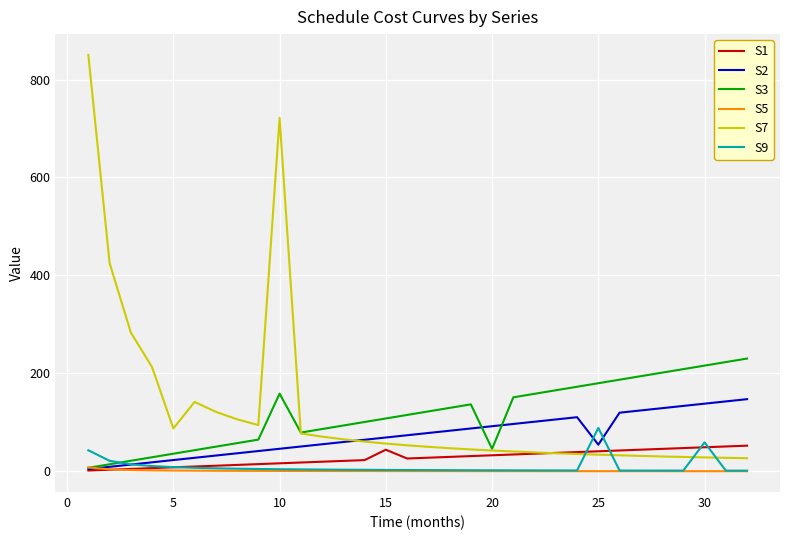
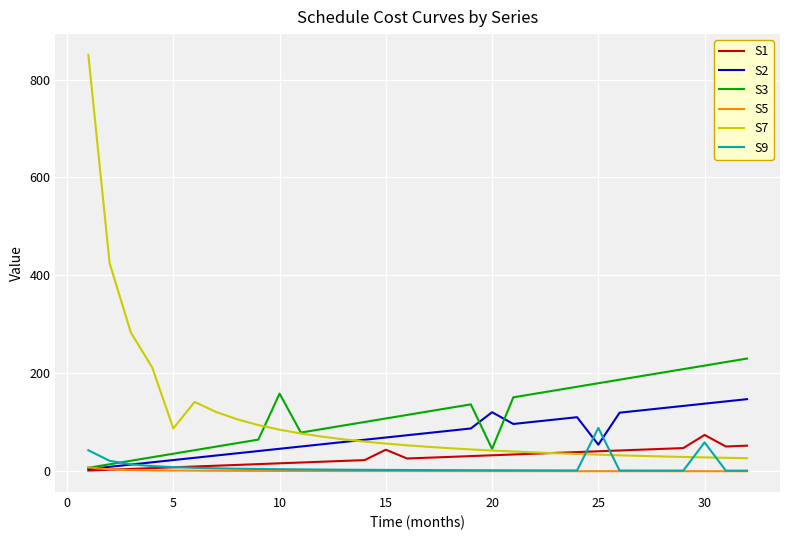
S7, 10: 720 -> 90
S2, 20: 90 -> 120
S1, 30: 50 -> 70
